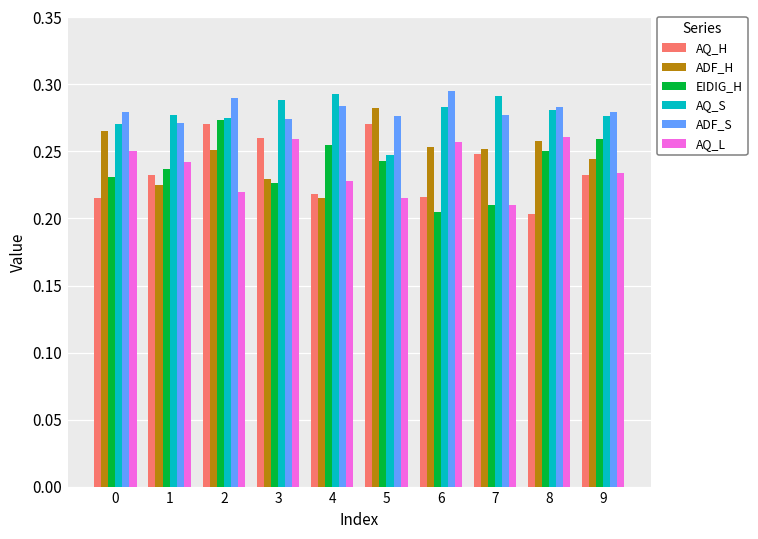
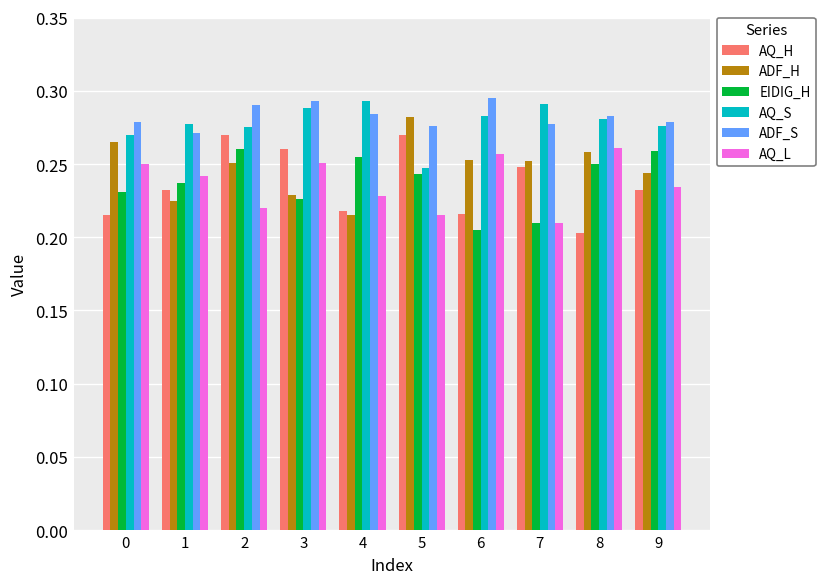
EIDIG_H, 2: 0.273 -> 0.260
ADF_S, 3: 0.274 -> 0.293
AQ_L, 3: 0.259 -> 0.251
